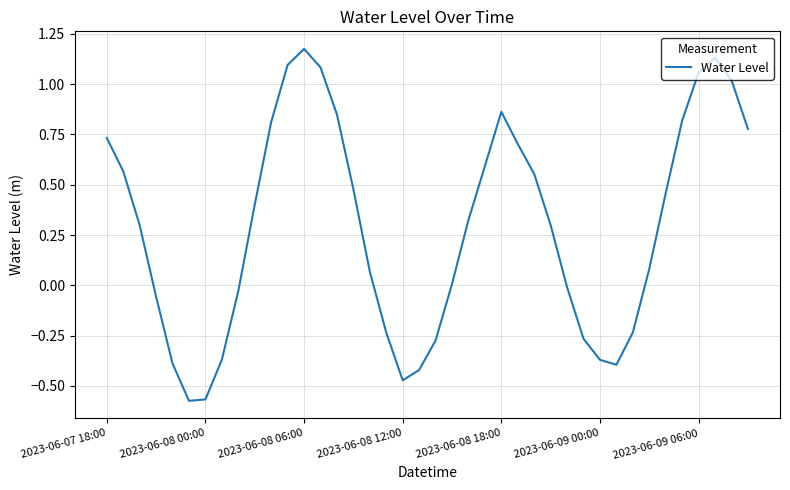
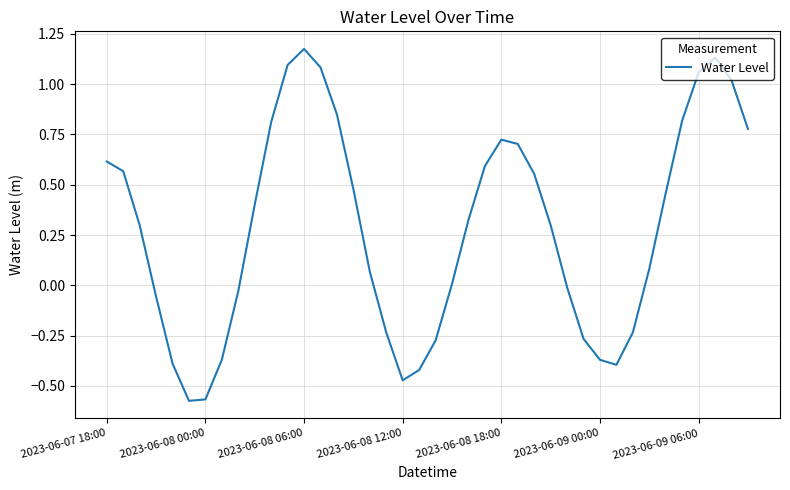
2023-06-07 18:00: 0.73 -> 0.62
2023-06-08 18:00: 0.86 -> 0.72
